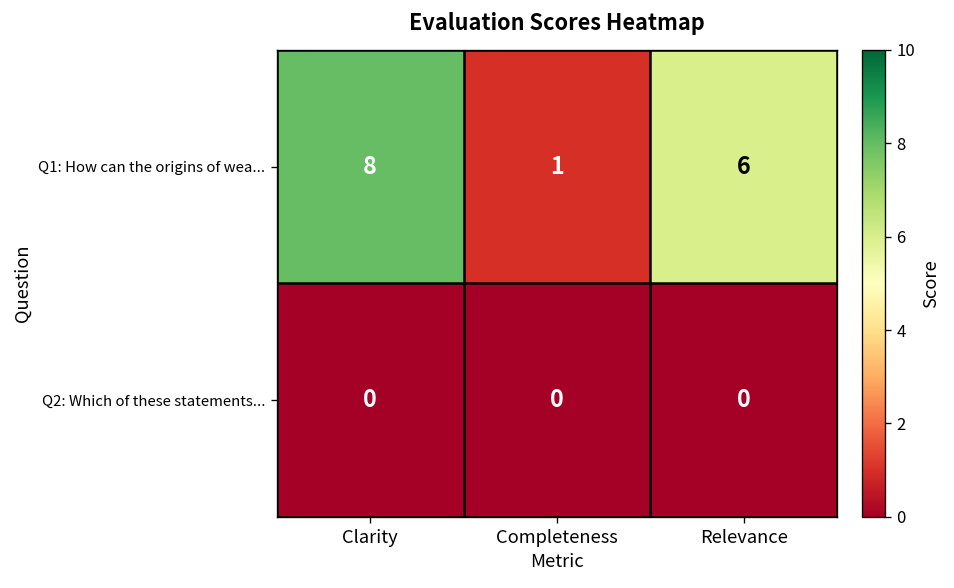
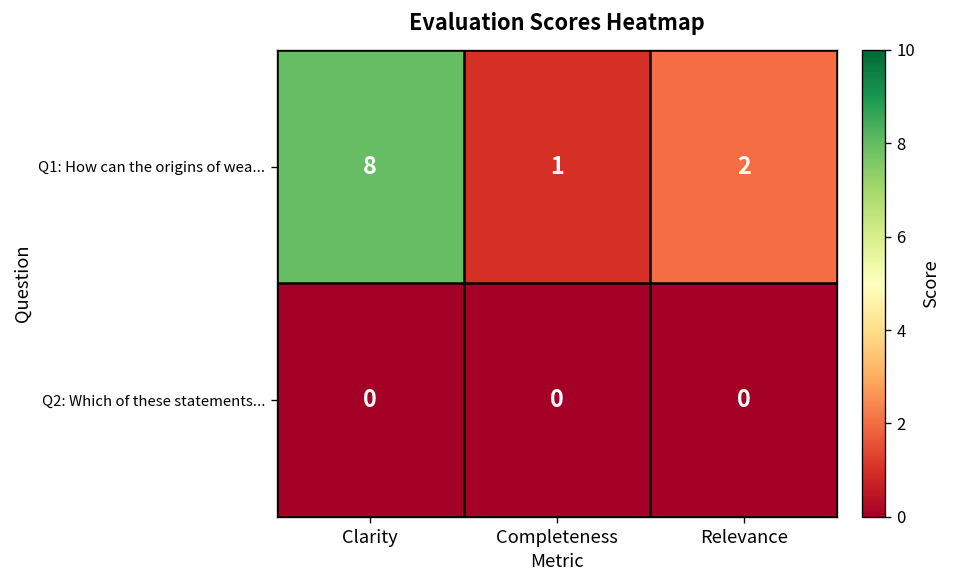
Q1: How can the origins of wea..., Relevance: 6 -> 2
